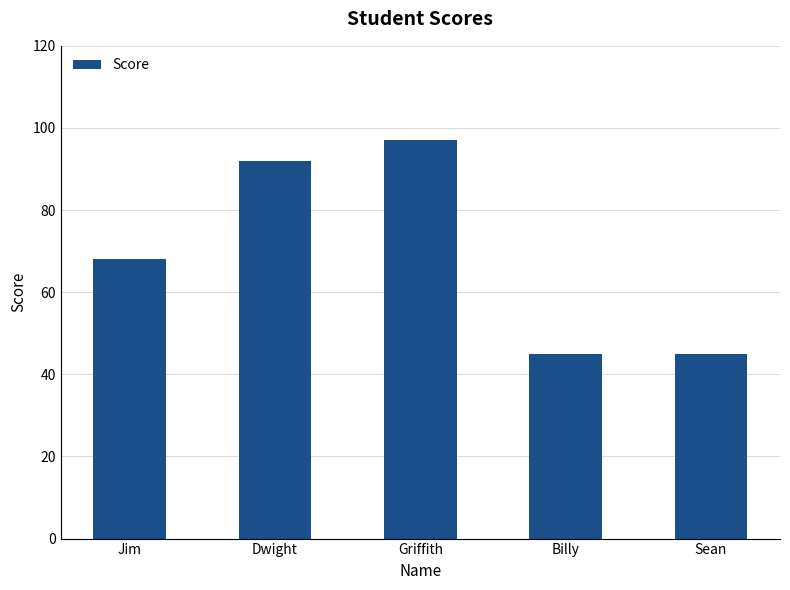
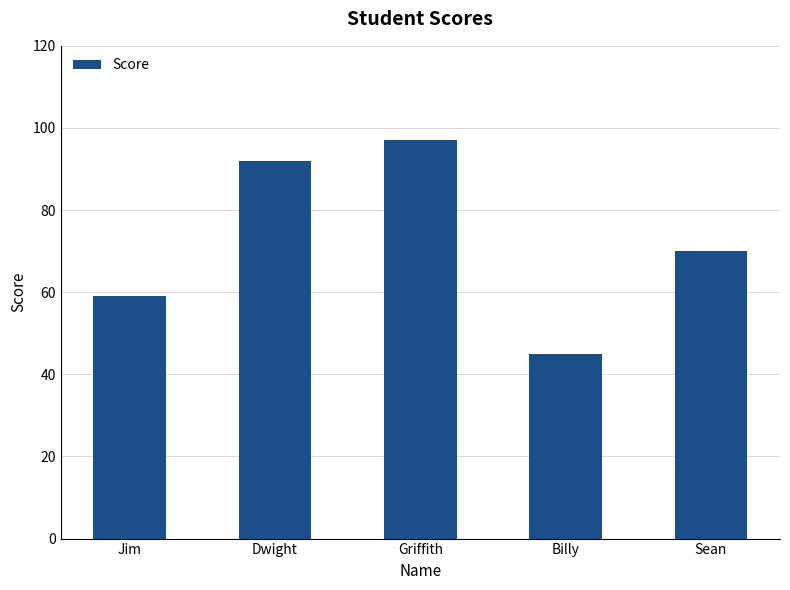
Jim: 68 -> 59
Sean: 45 -> 70
